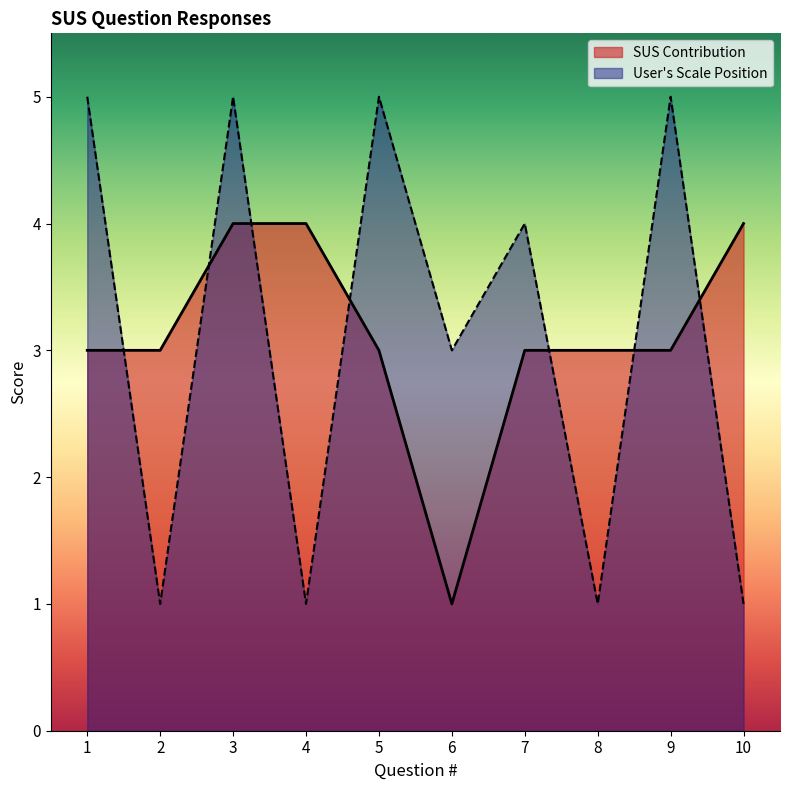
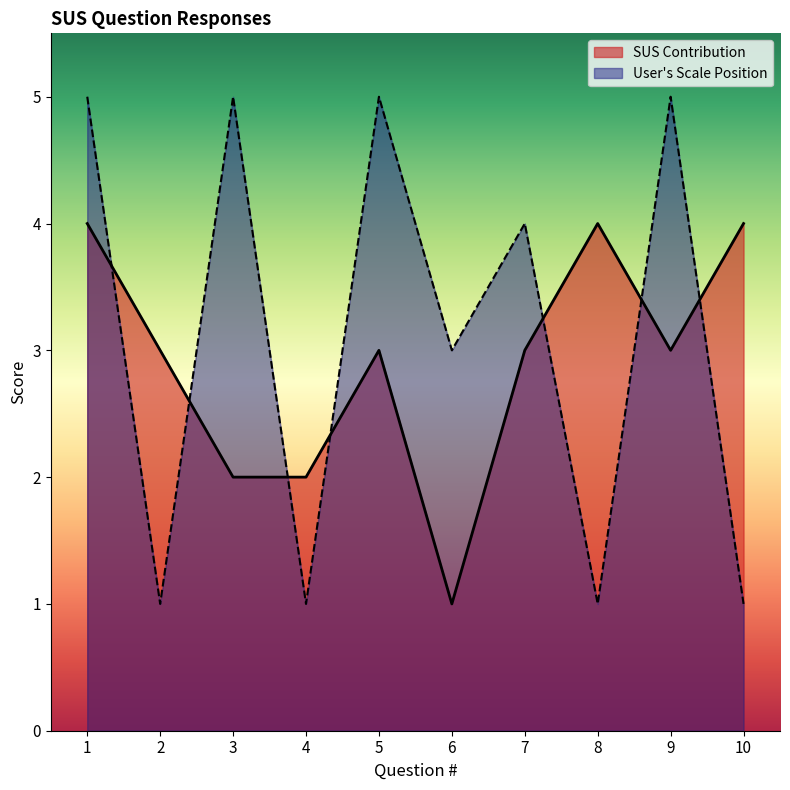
SUS Contribution, 1: 3 -> 4
SUS Contribution, 3: 4 -> 2
SUS Contribution, 4: 4 -> 2
SUS Contribution, 8: 3 -> 4
